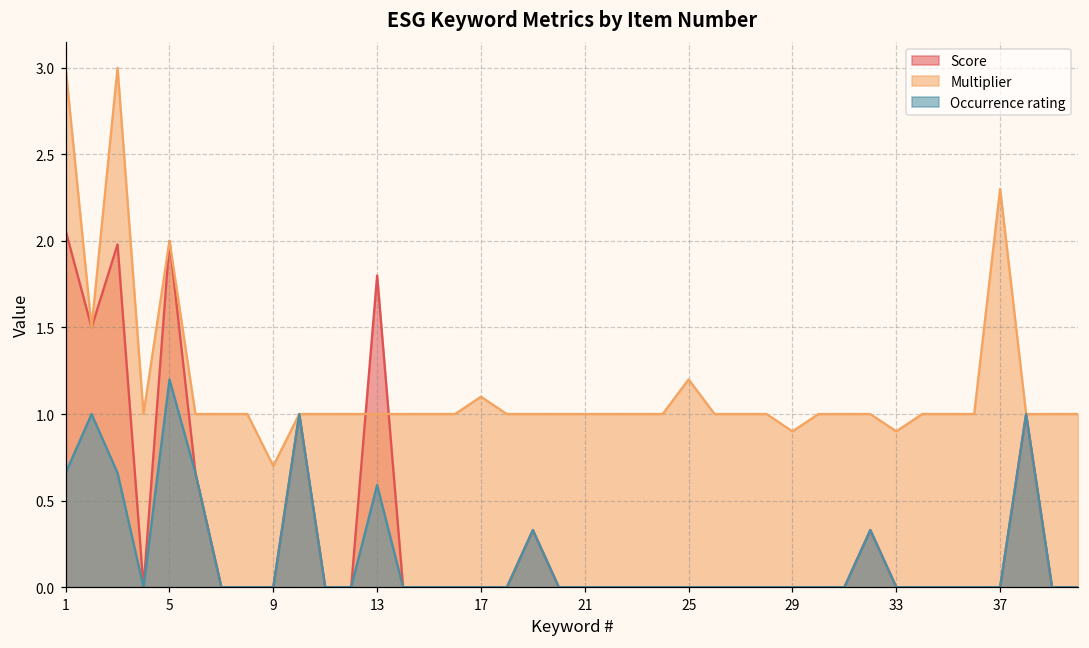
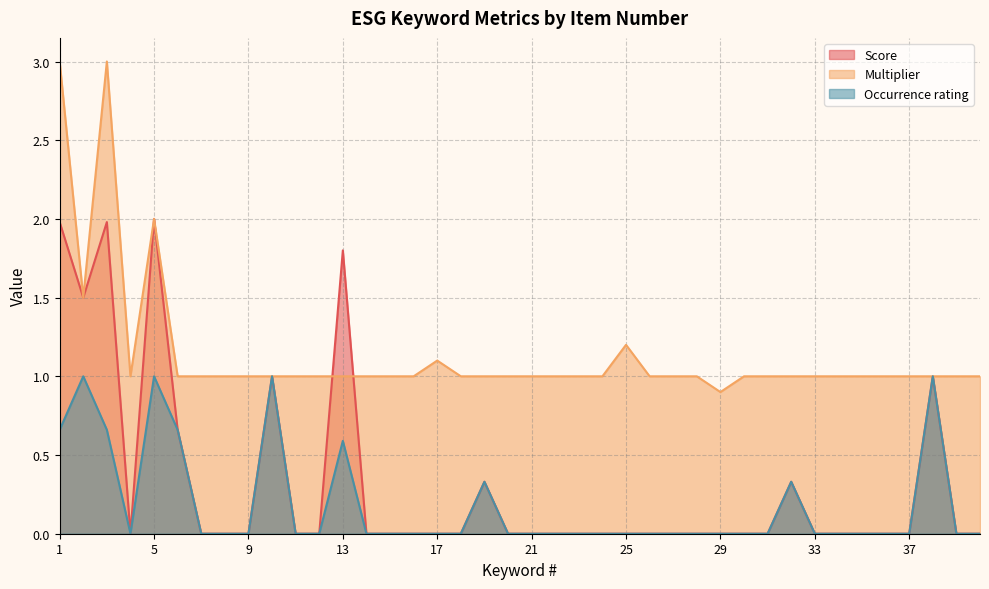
Score, 1: 2.06 -> 1.98
Occurrence rating, 5: 1.2 -> 1.0
Multiplier, 9: 0.7 -> 1.0
Multiplier, 33: 0.9 -> 1.0
Multiplier, 37: 2.3 -> 1.0
